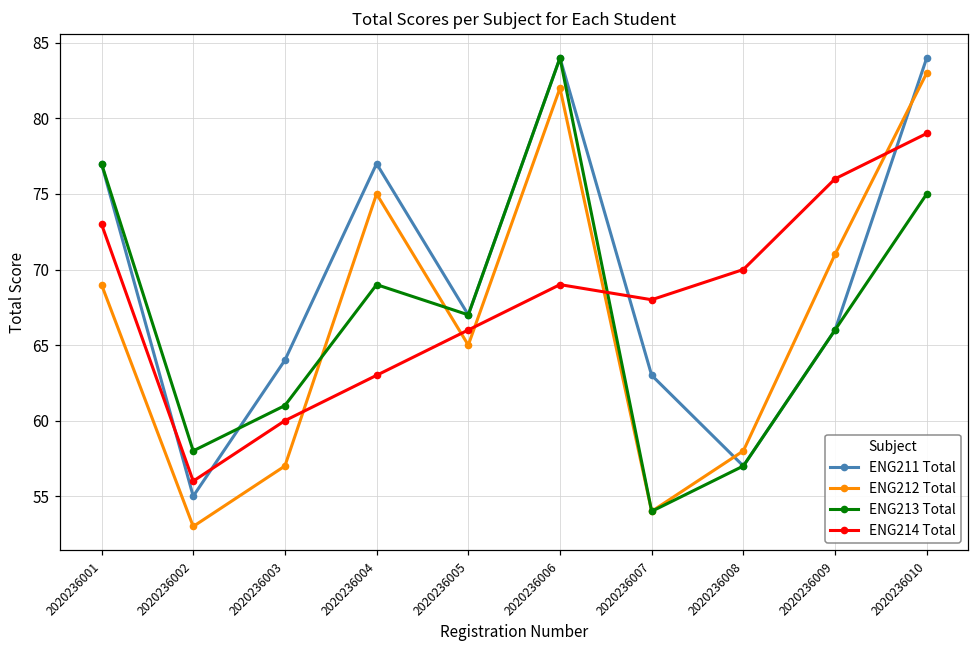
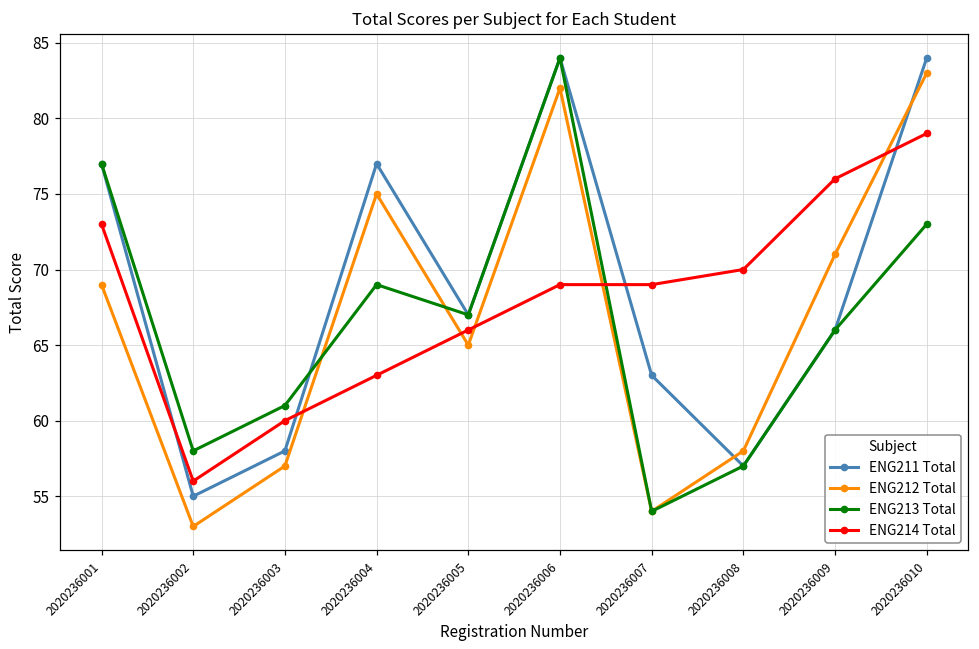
ENG211 Total, 2020236003: 64 -> 58
ENG214 Total, 2020236007: 68 -> 69
ENG213 Total, 2020236010: 75 -> 73
